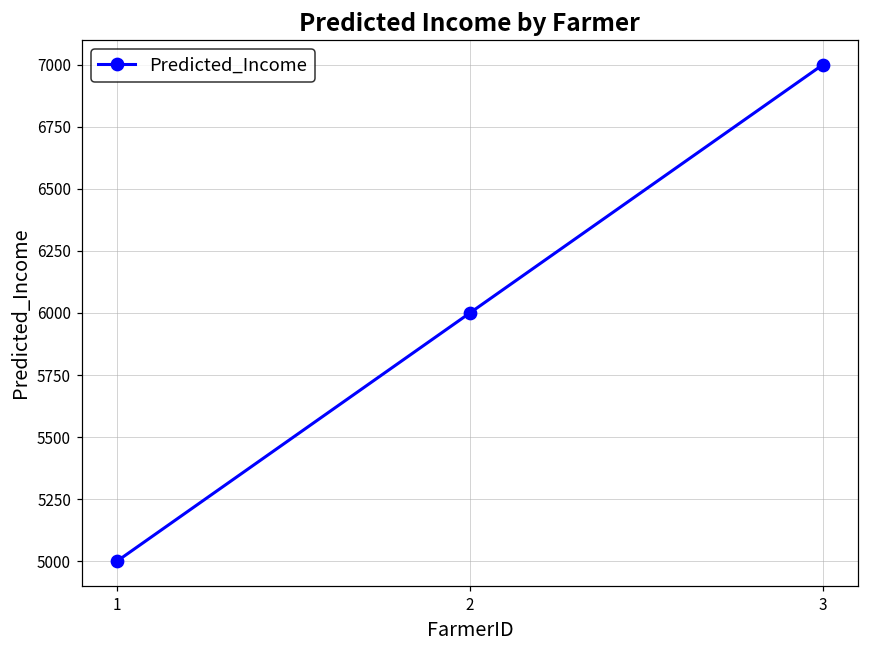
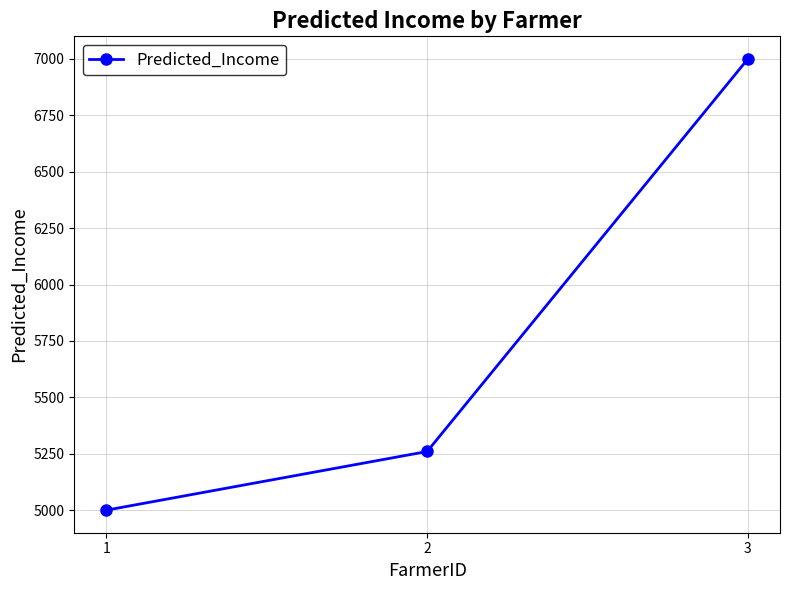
2: 6000 -> 5260
